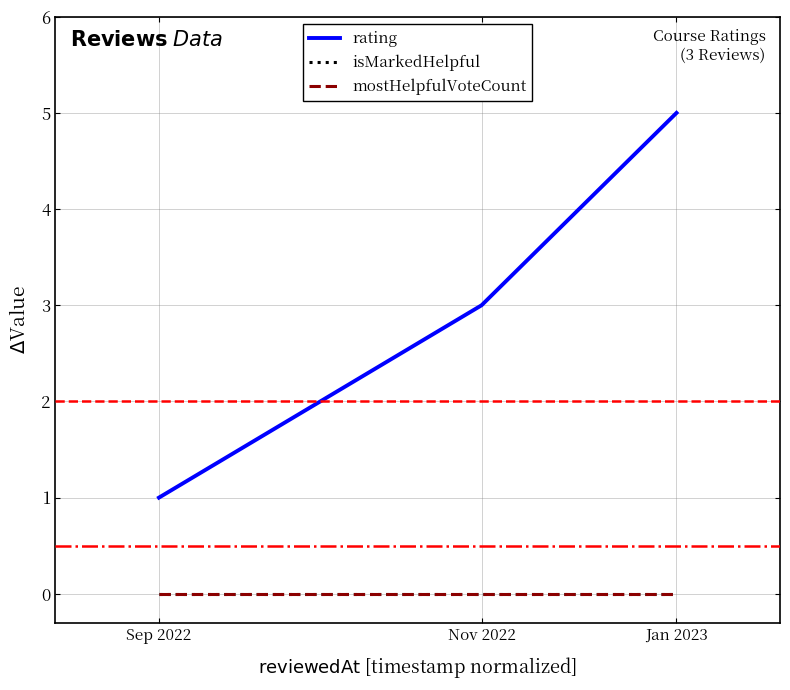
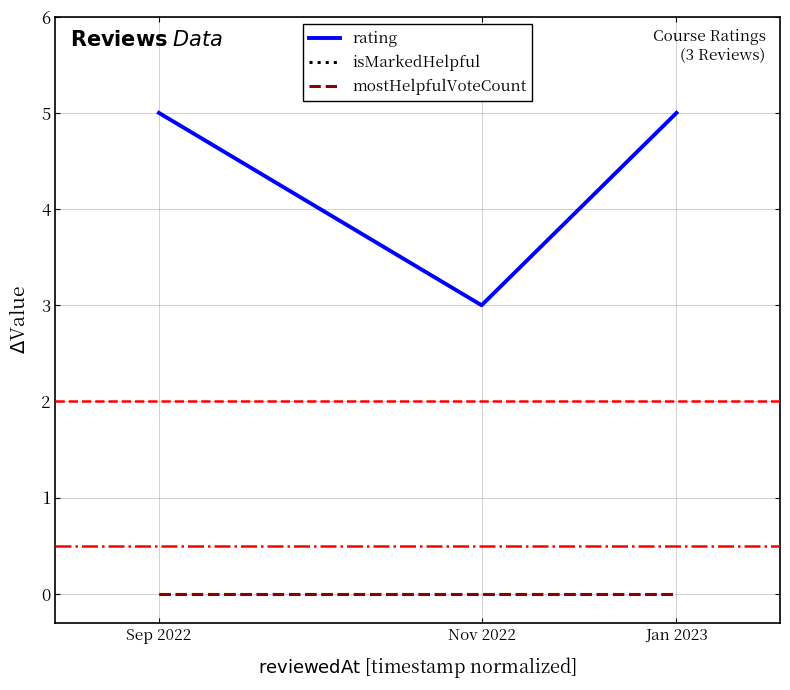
rating, Sep 2022: 1 -> 5
